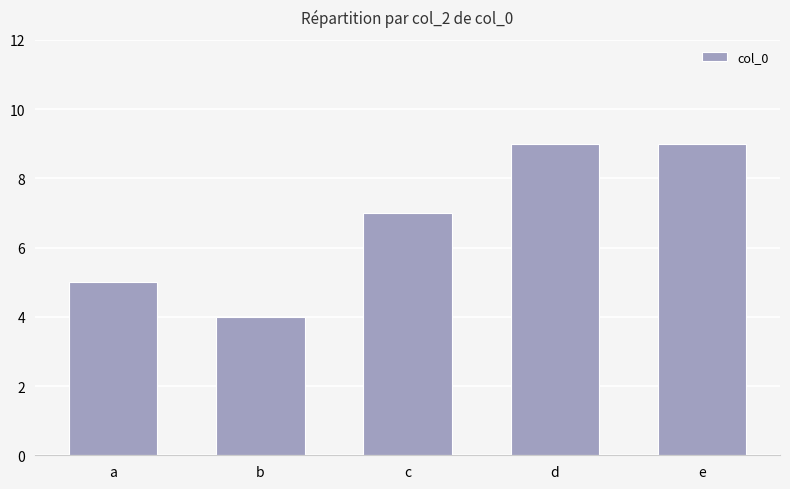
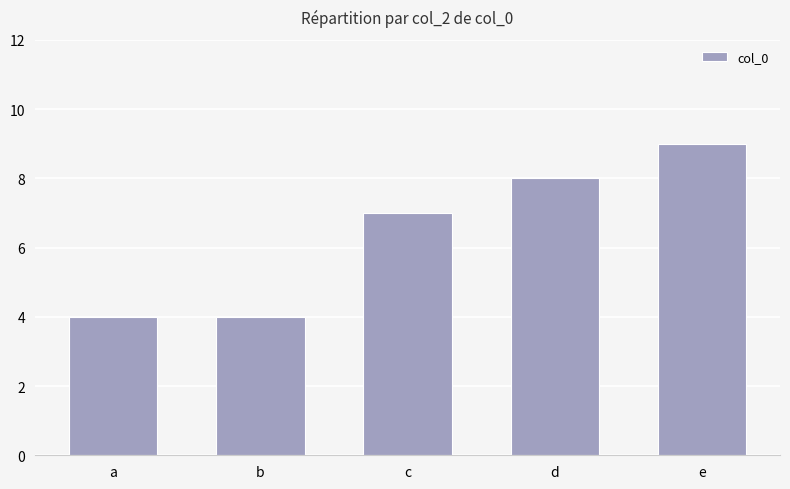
a: 5 -> 4
d: 9 -> 8
